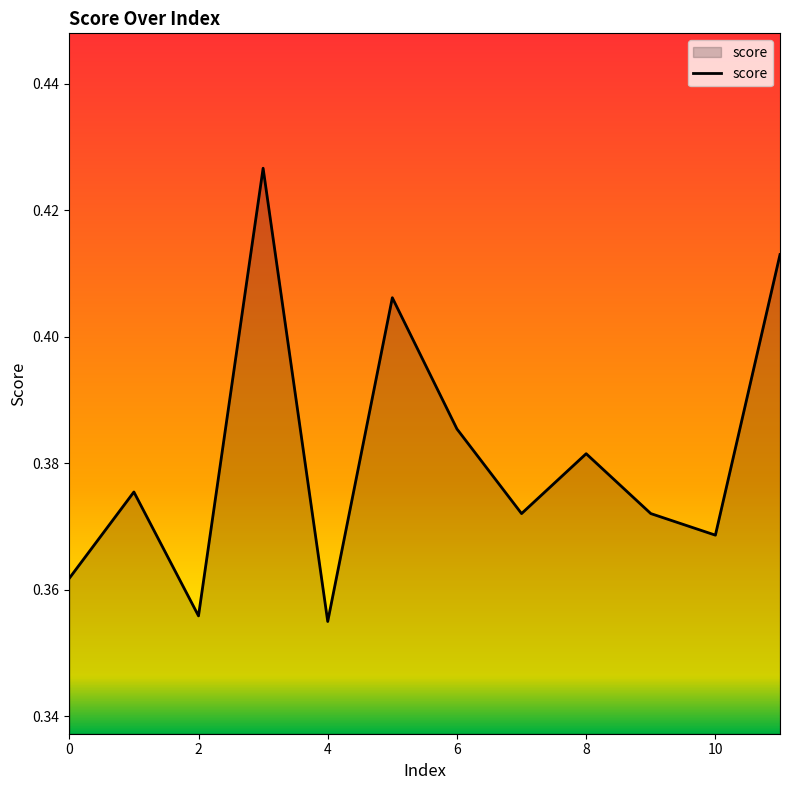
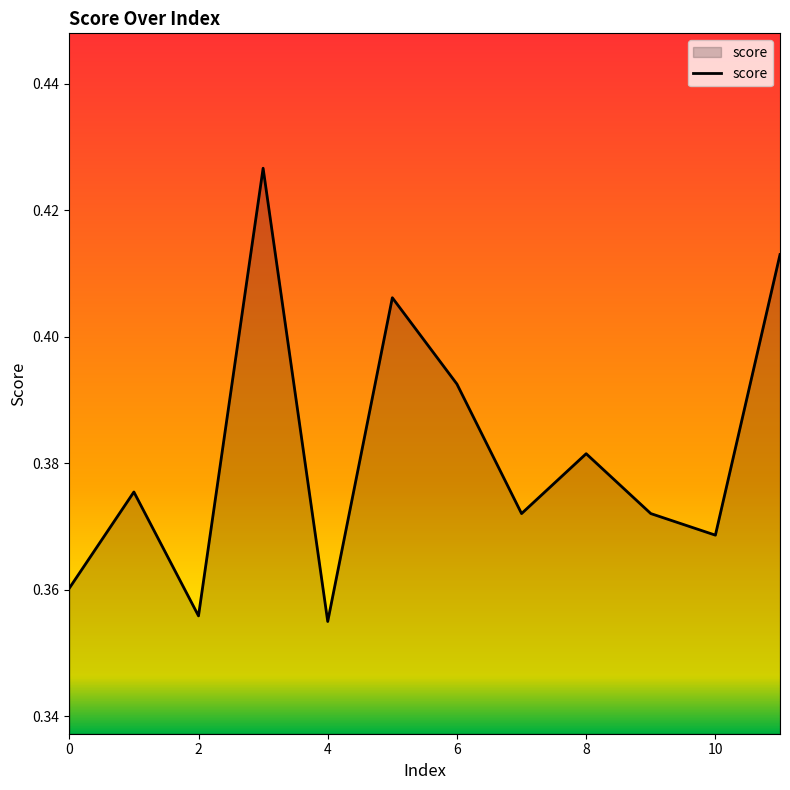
0: 0.362 -> 0.360
6: 0.385 -> 0.392
